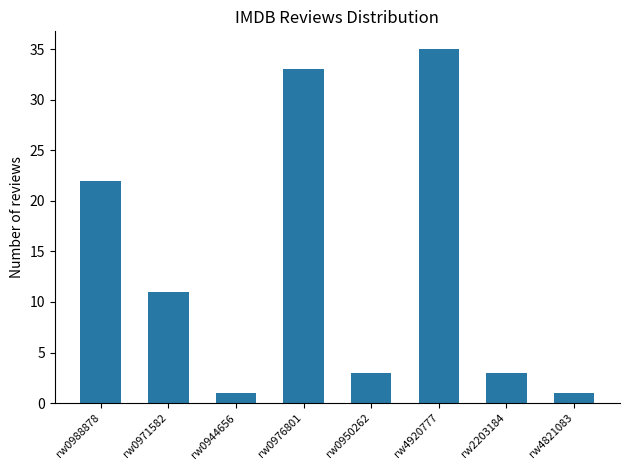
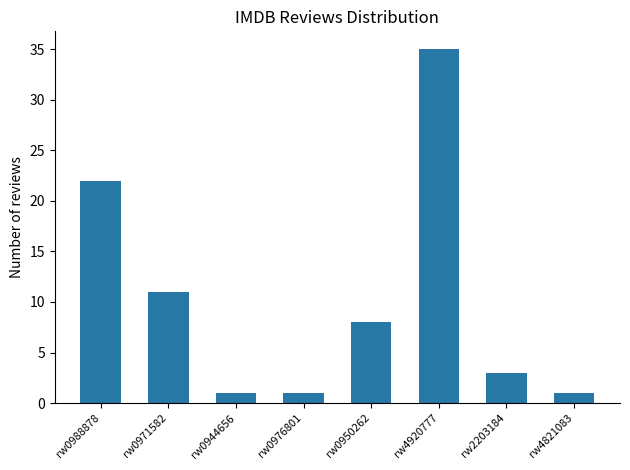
rw0976801: 33 -> 1
rw0950262: 3 -> 8
